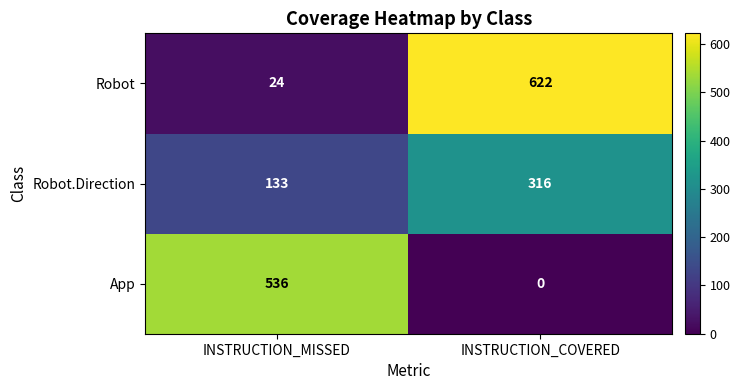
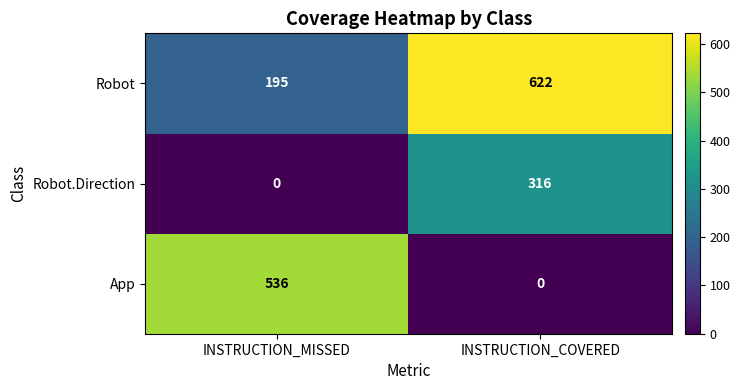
Robot, INSTRUCTION_MISSED: 24 -> 195
Robot.Direction, INSTRUCTION_MISSED: 133 -> 0
